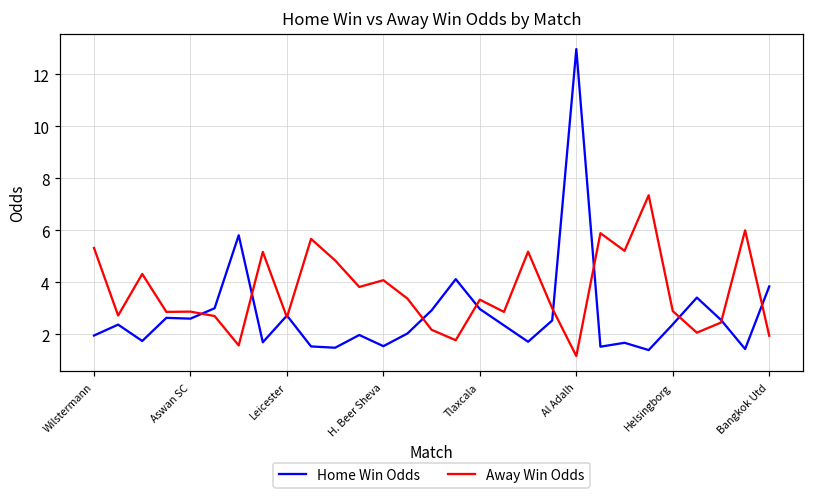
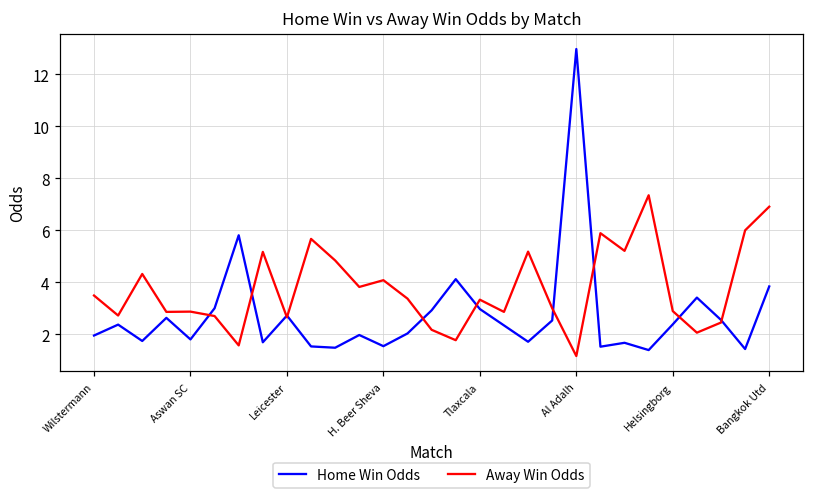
Away Win Odds, Wilstermann: 5.3 -> 3.5
Home Win Odds, Aswan SC: 2.6 -> 1.8
Away Win Odds, Bangkok Utd: 1.9 -> 6.9
